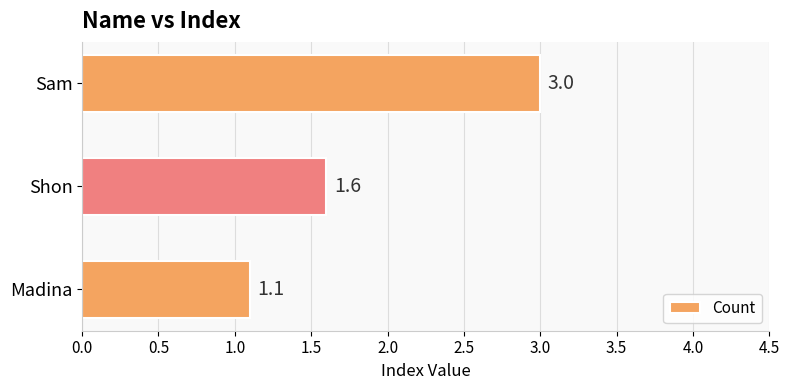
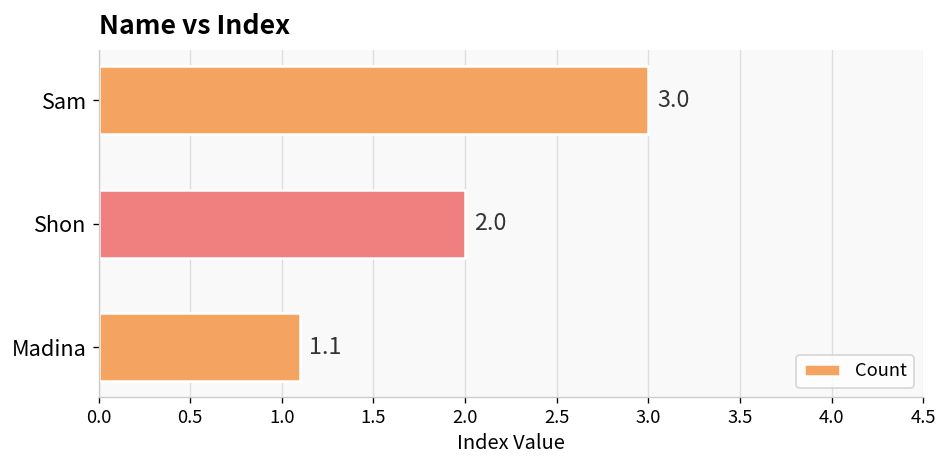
Shon: 1.6 -> 2.0
